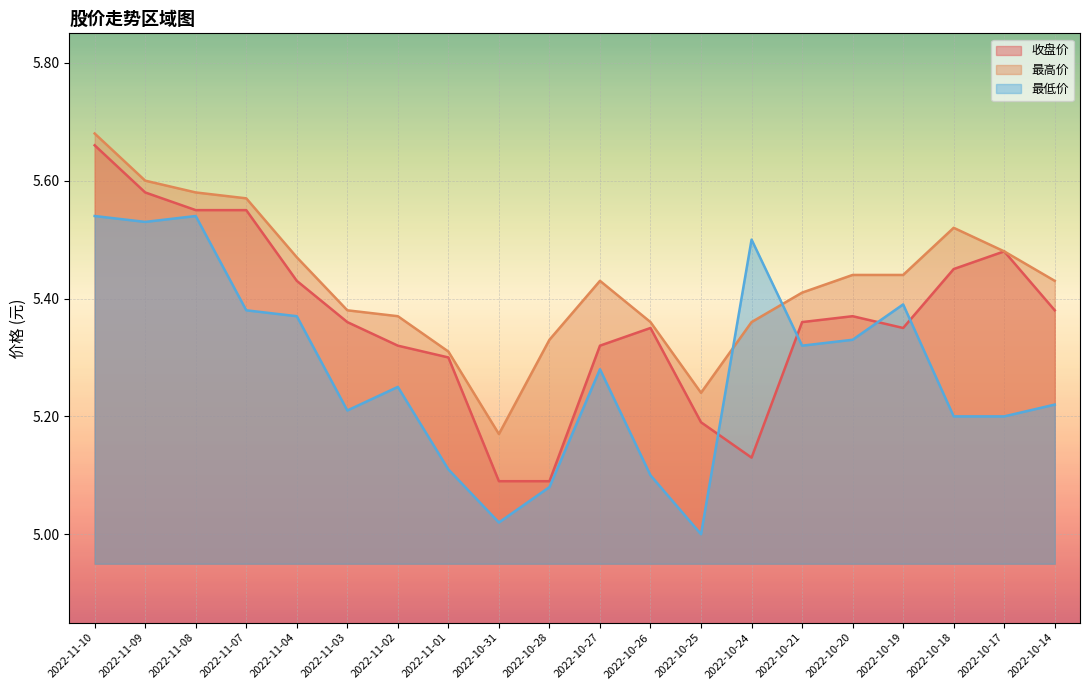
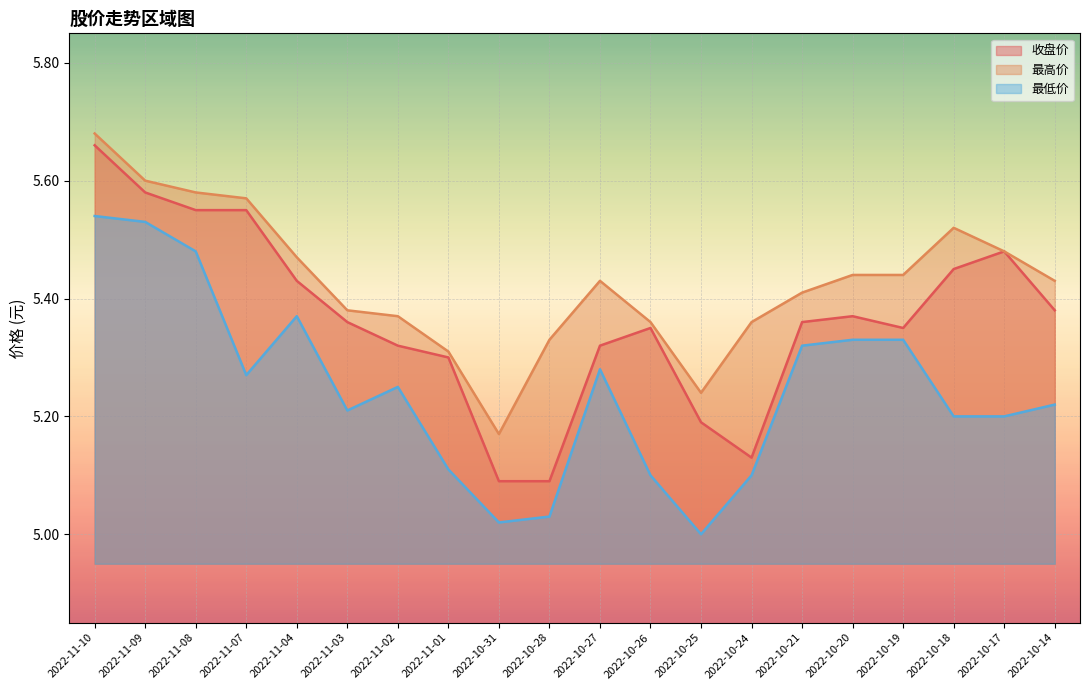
最低价, 2022-11-08: 5.54 -> 5.48
最低价, 2022-11-07: 5.38 -> 5.27
最低价, 2022-10-28: 5.08 -> 5.03
最低价, 2022-10-24: 5.5 -> 5.1
最低价, 2022-10-19: 5.39 -> 5.33
